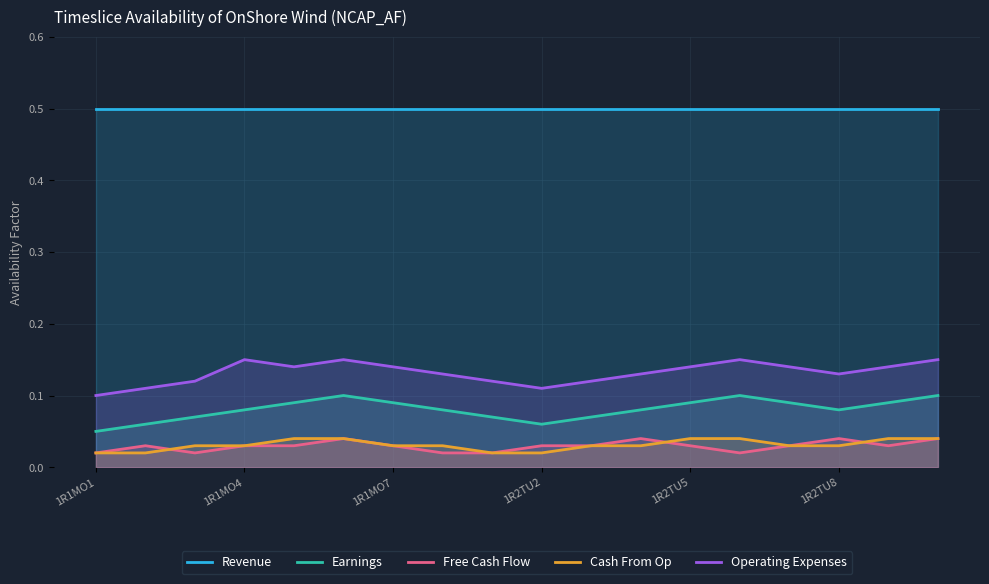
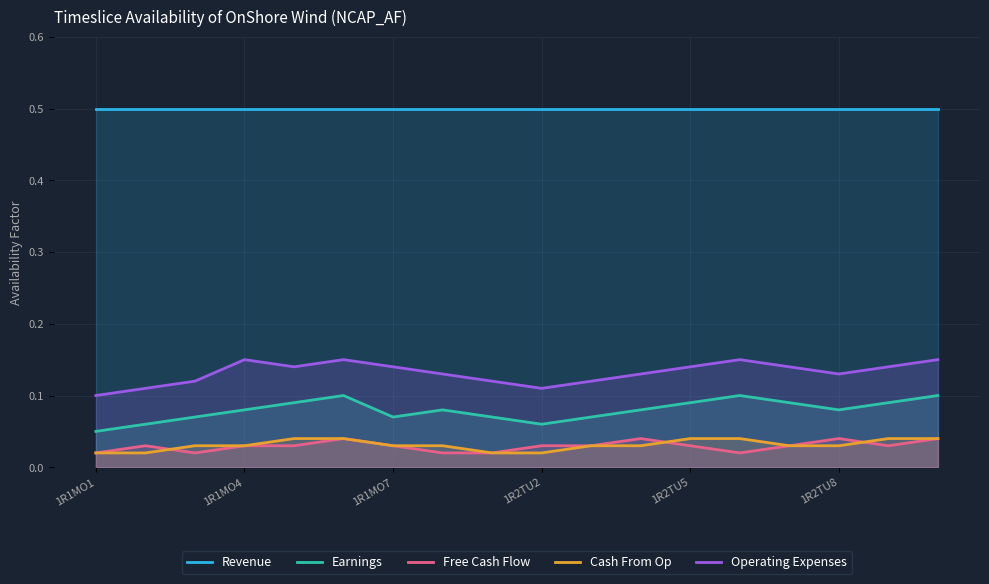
Earnings, 1R1MO7: 0.09 -> 0.07
